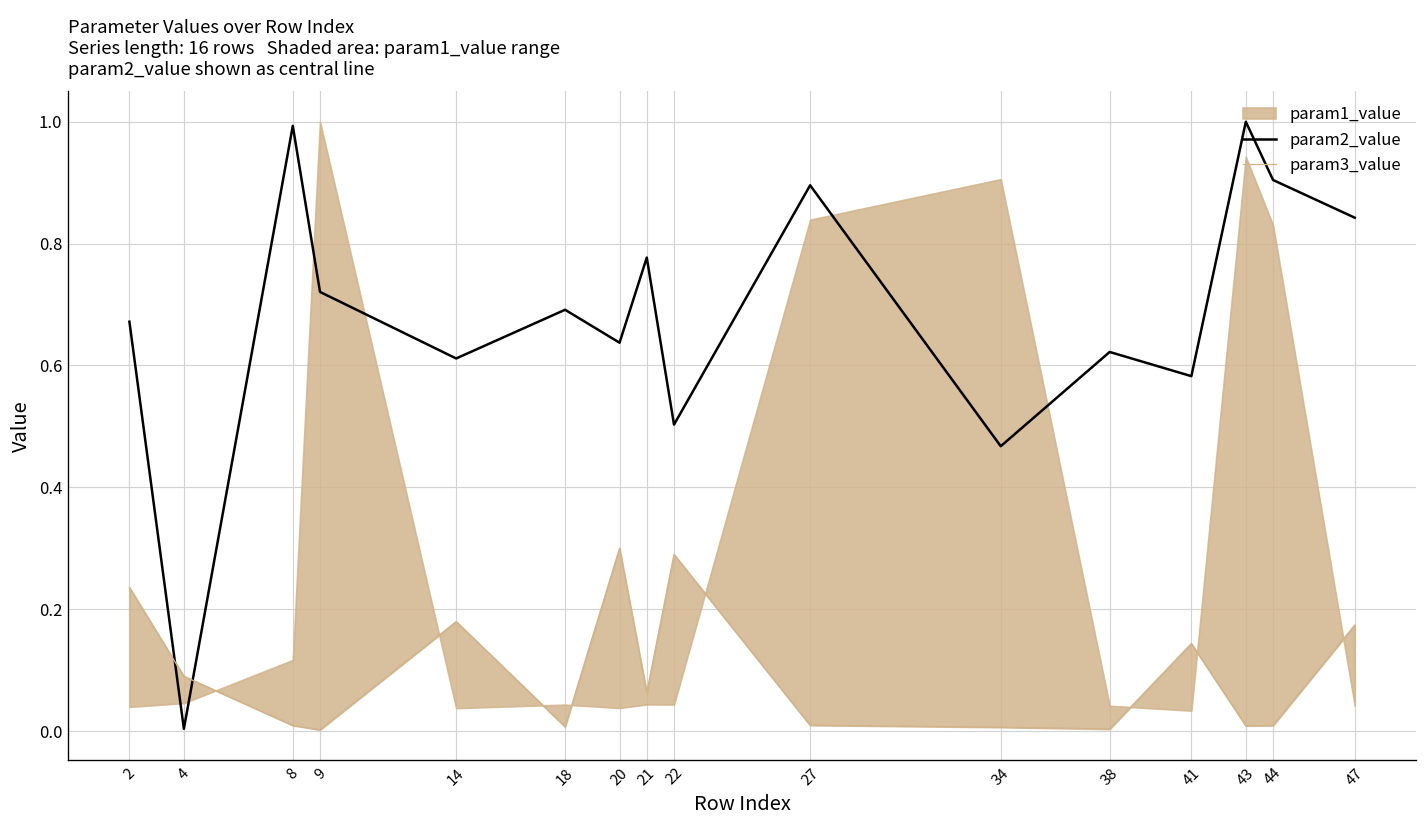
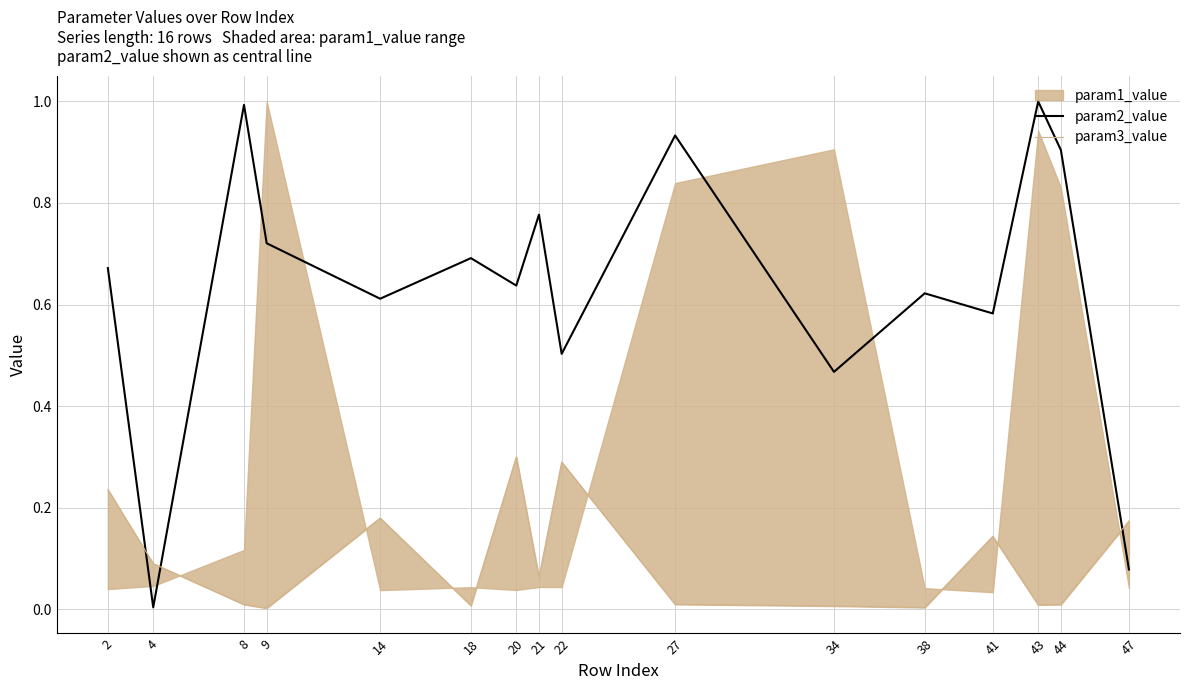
param2_value, 27: 0.90 -> 0.93
param2_value, 47: 0.84 -> 0.08
